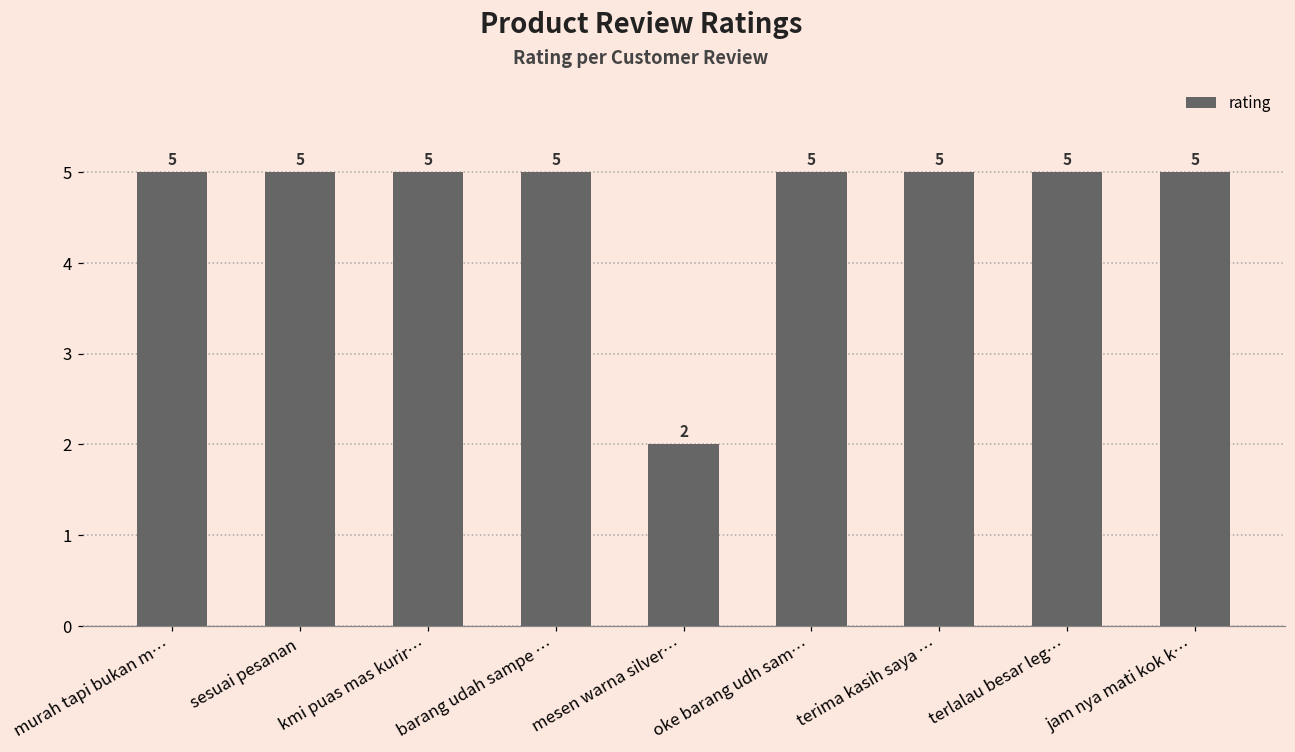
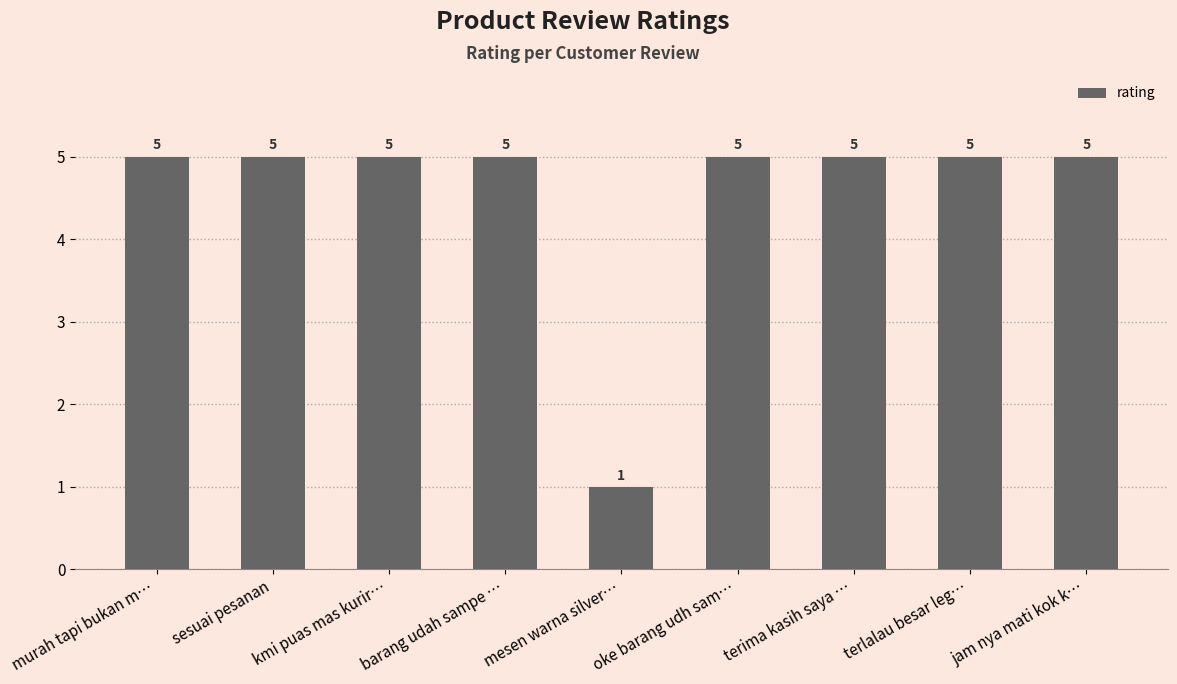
mesen warna silver…: 2 -> 1
